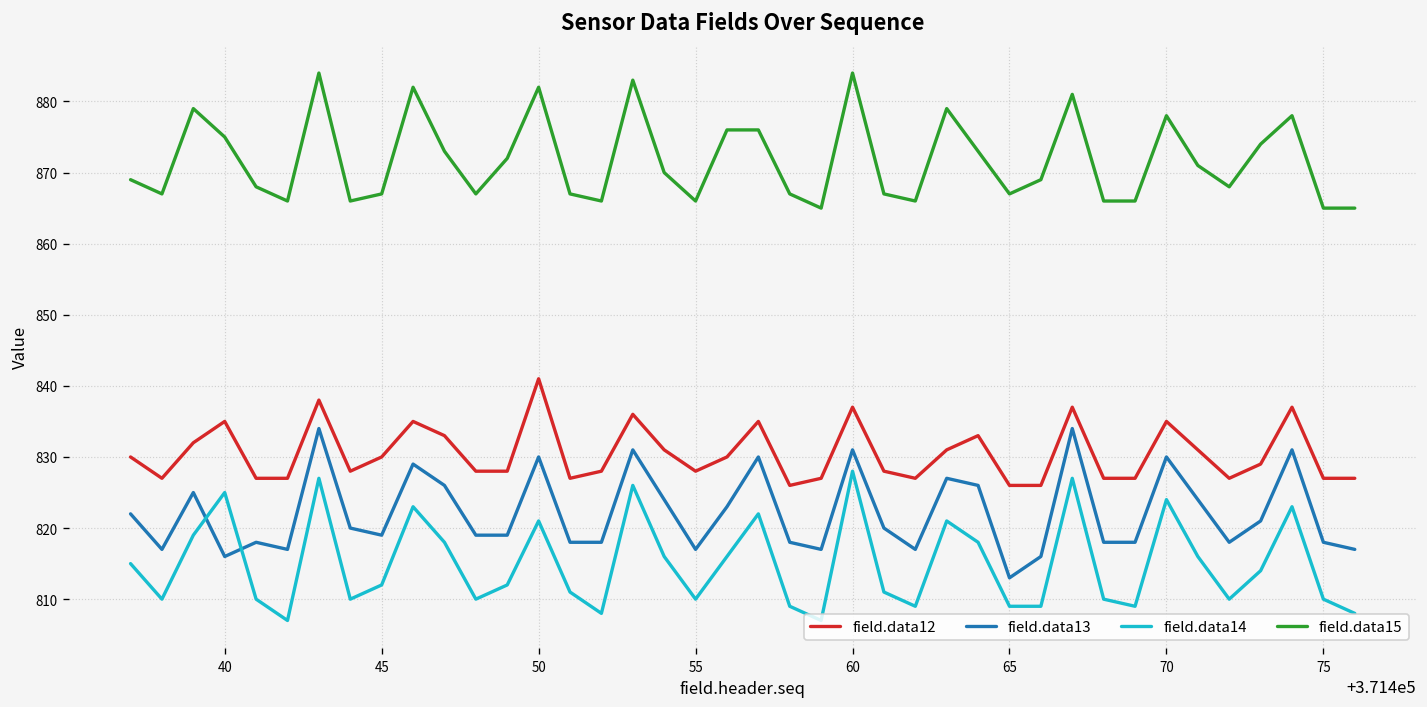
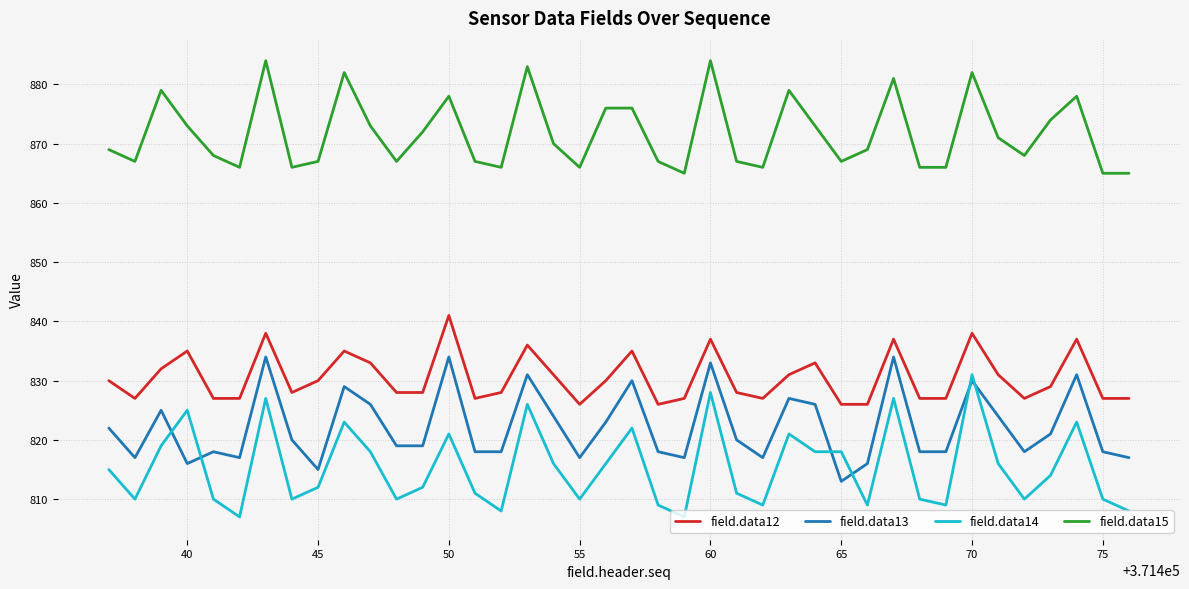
field.data15, 40: 875 -> 873
field.data13, 45: 819 -> 815
field.data13, 50: 830 -> 834
field.data15, 50: 882 -> 878
field.data12, 55: 828 -> 826
field.data13, 60: 831 -> 833
field.data14, 65: 809 -> 818
field.data12, 70: 835 -> 838
field.data14, 70: 824 -> 831
field.data15, 70: 878 -> 882
